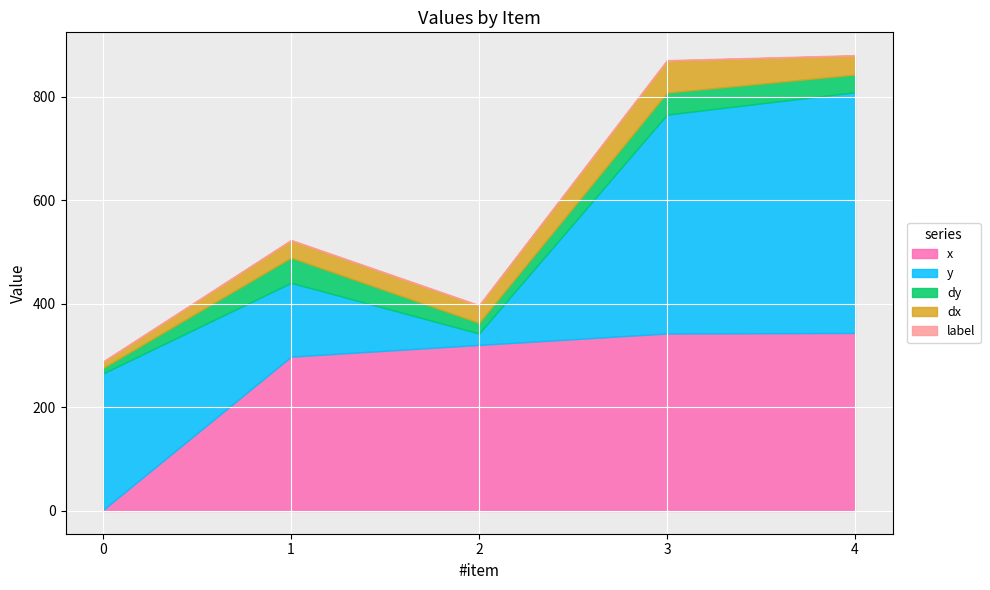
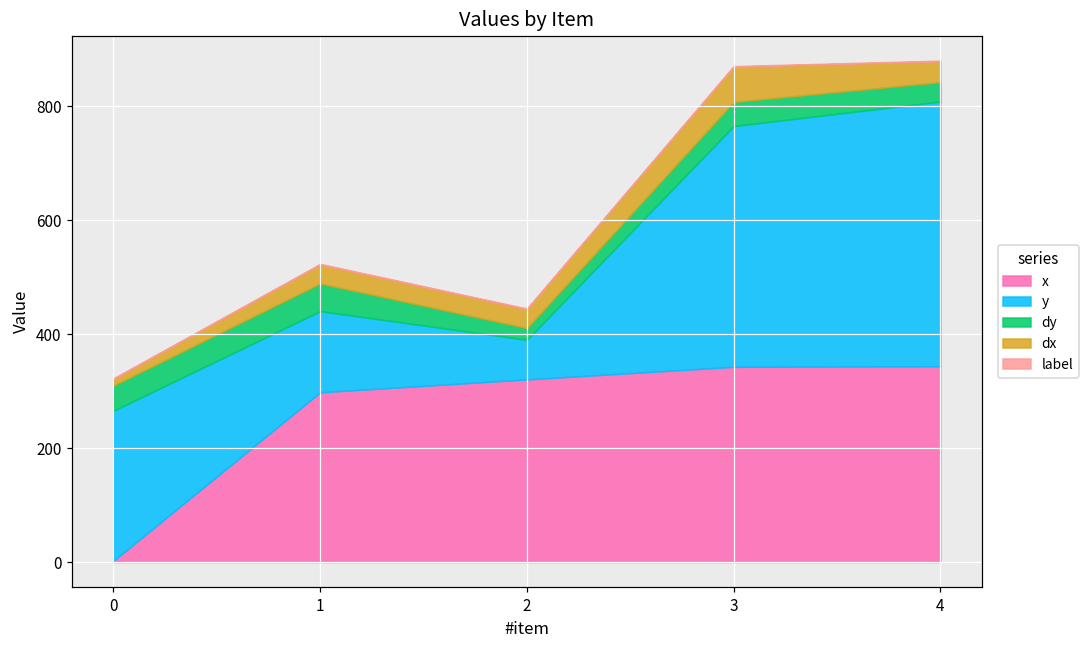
dy, 0: 10 -> 40
y, 2: 20 -> 70
